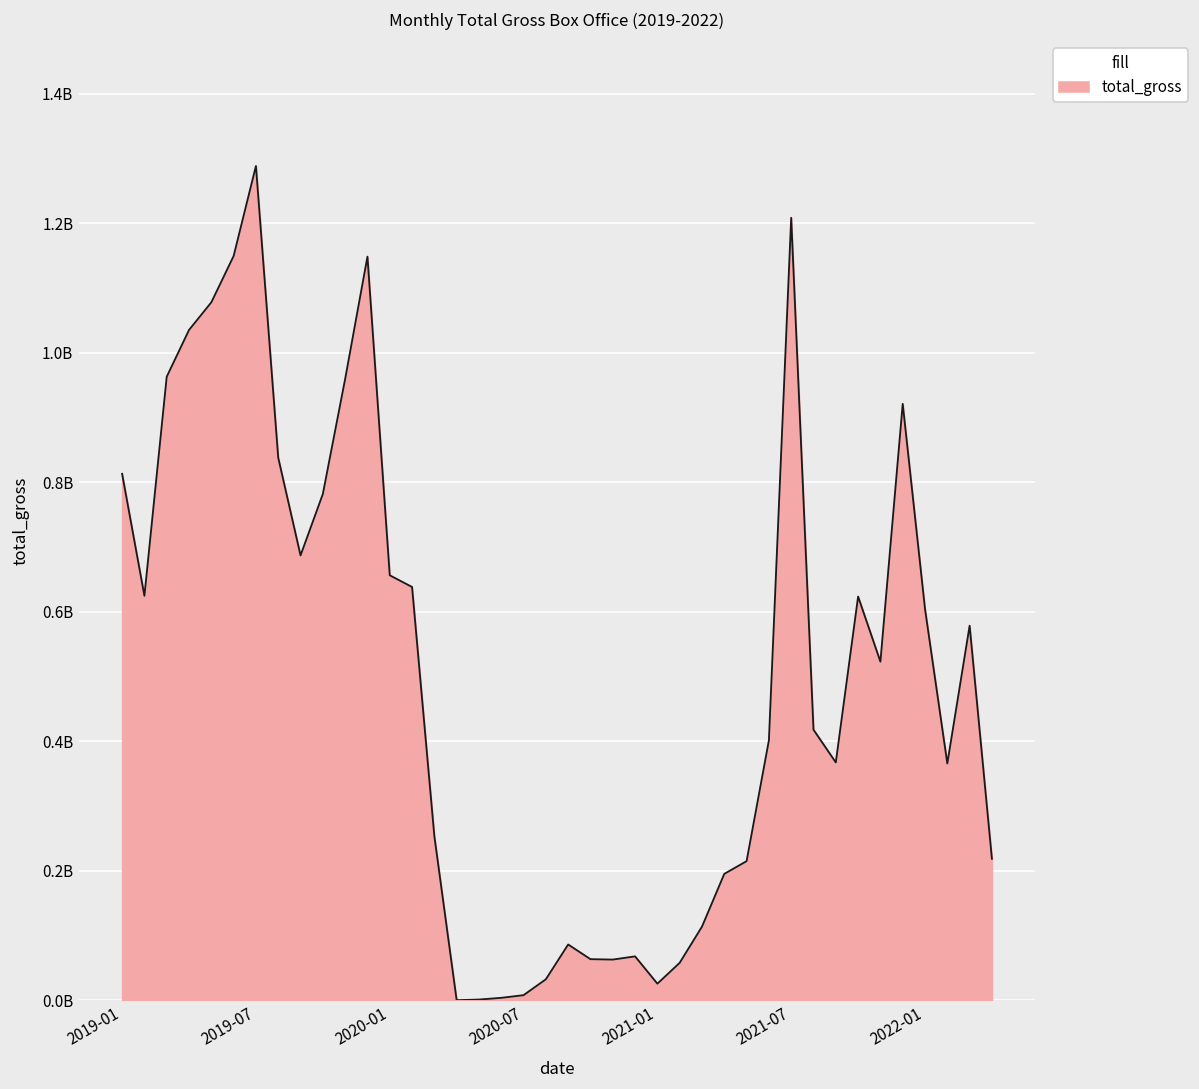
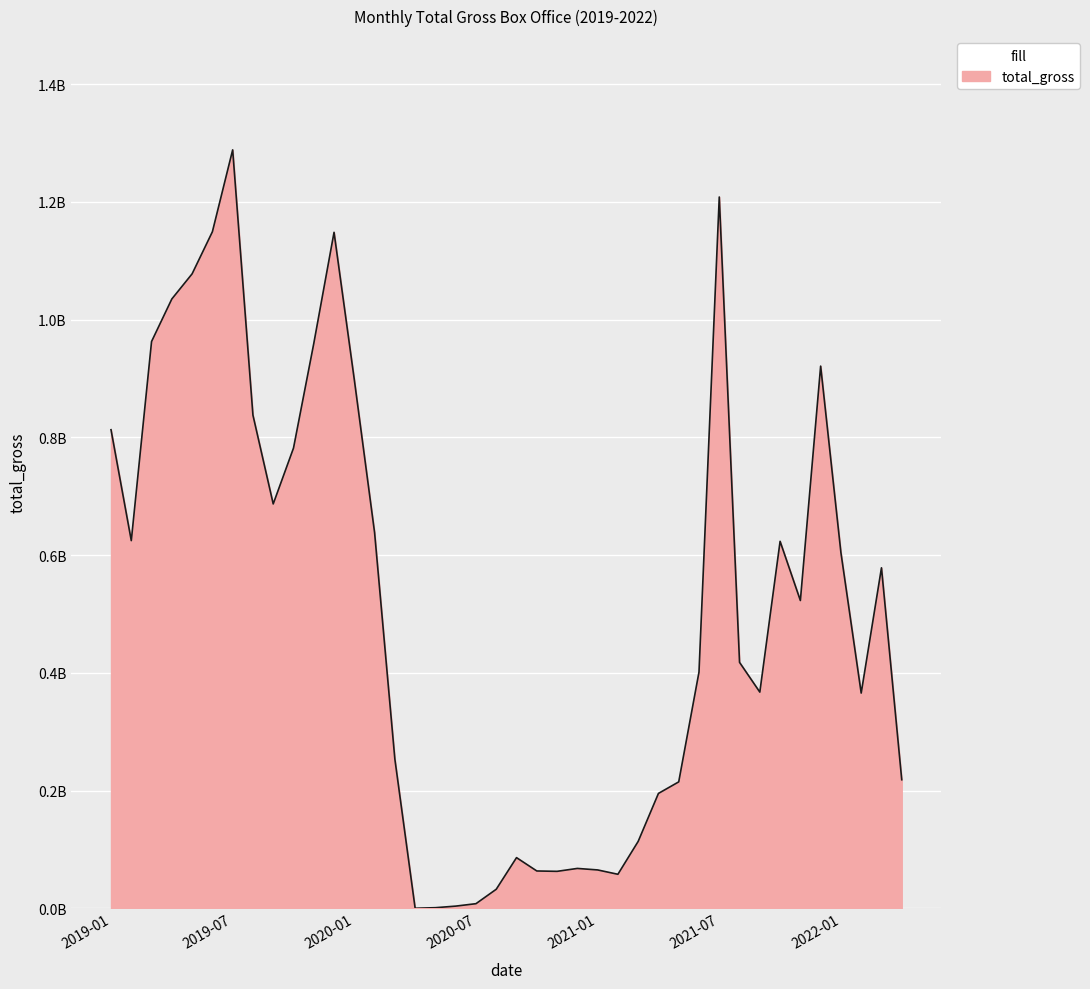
2020-01: 660000000 -> 900000000
2021-01: 30000000 -> 70000000
